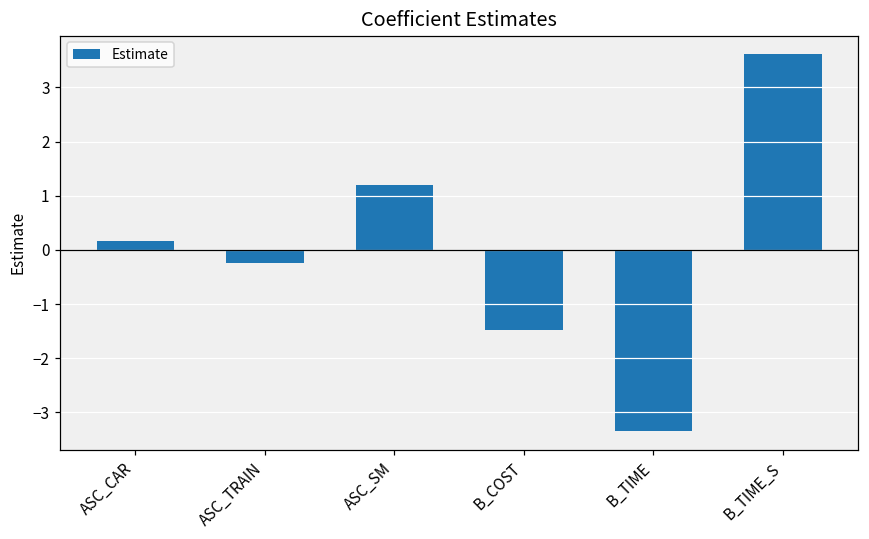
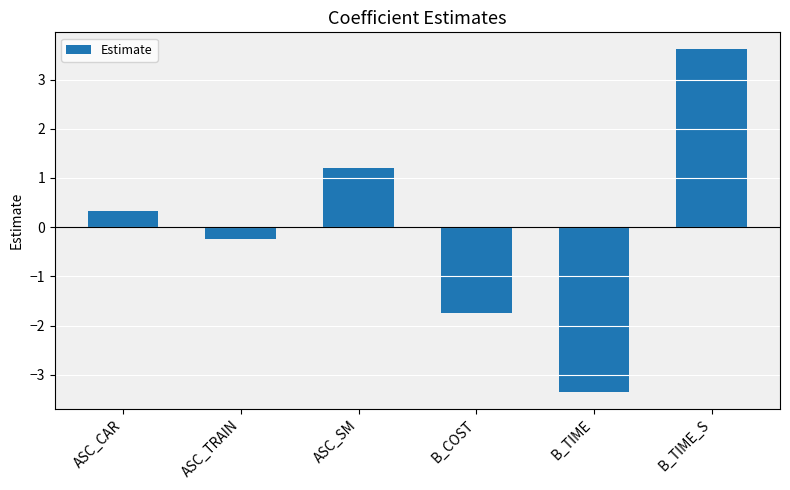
ASC_CAR: 0.2 -> 0.3
B_COST: -1.5 -> -1.7
